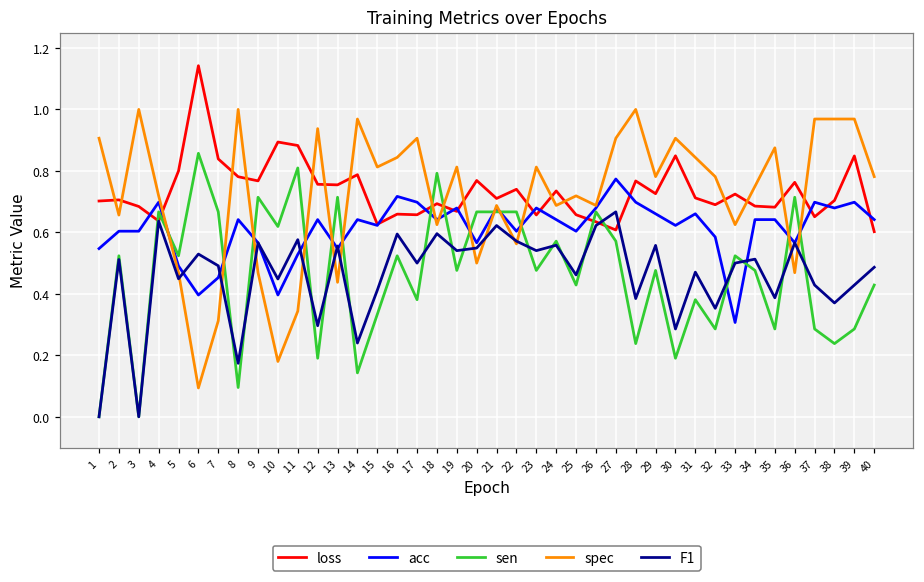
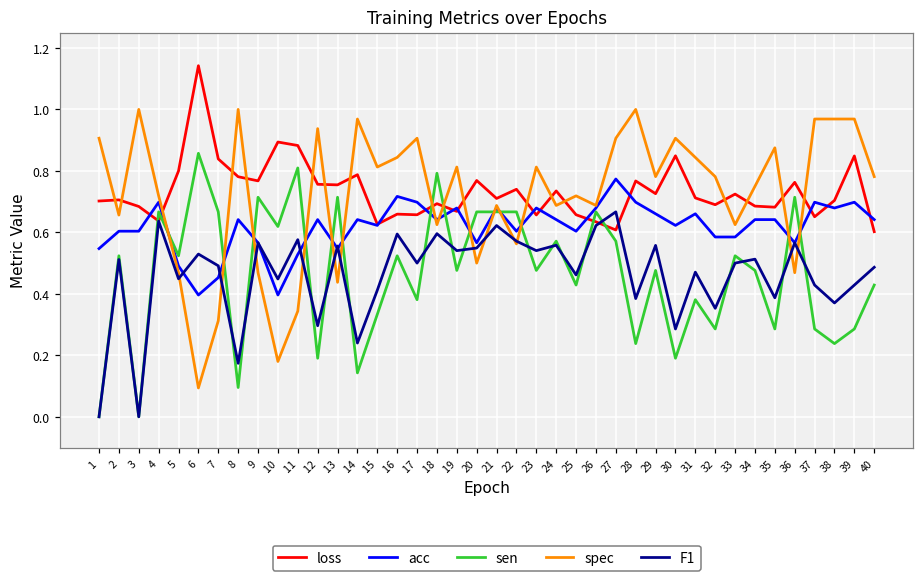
acc, 33: 0.31 -> 0.58
